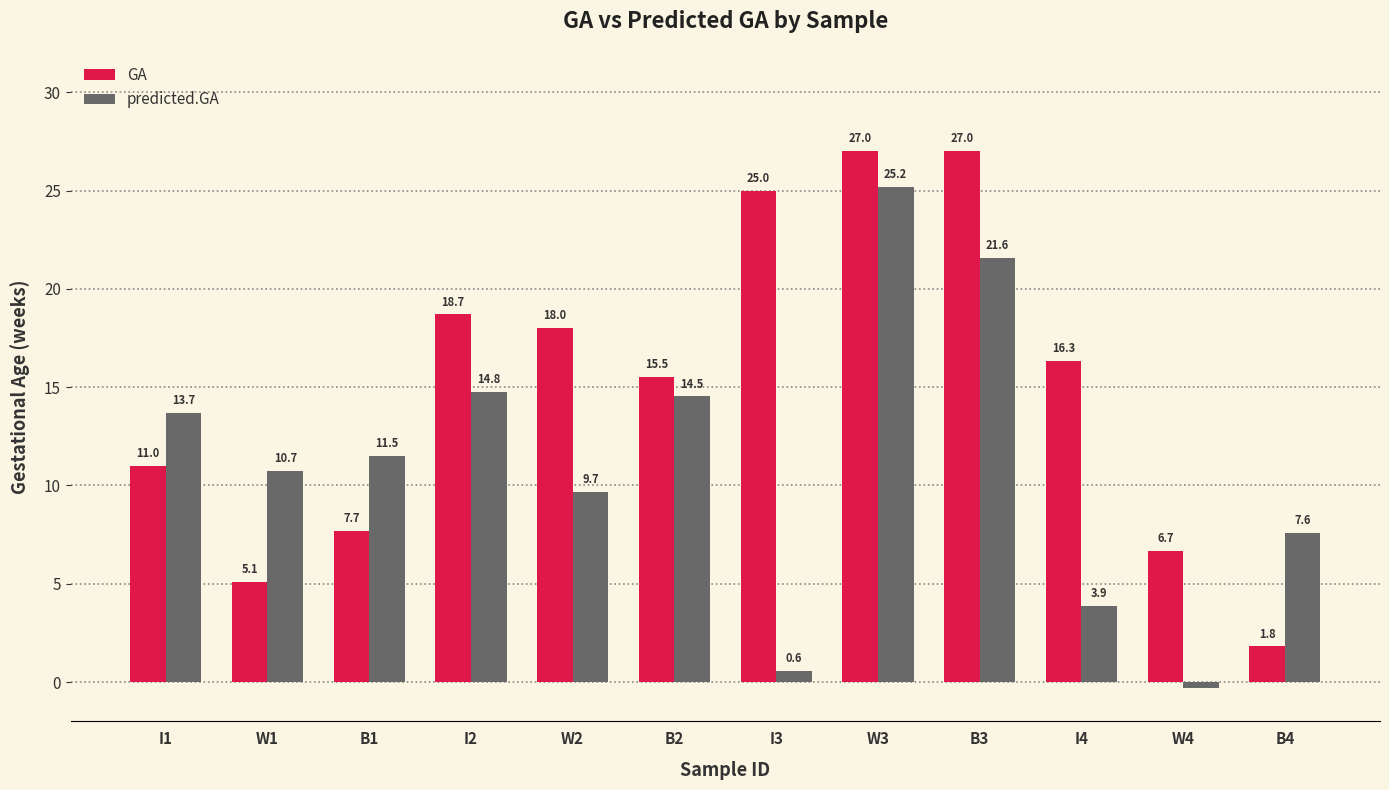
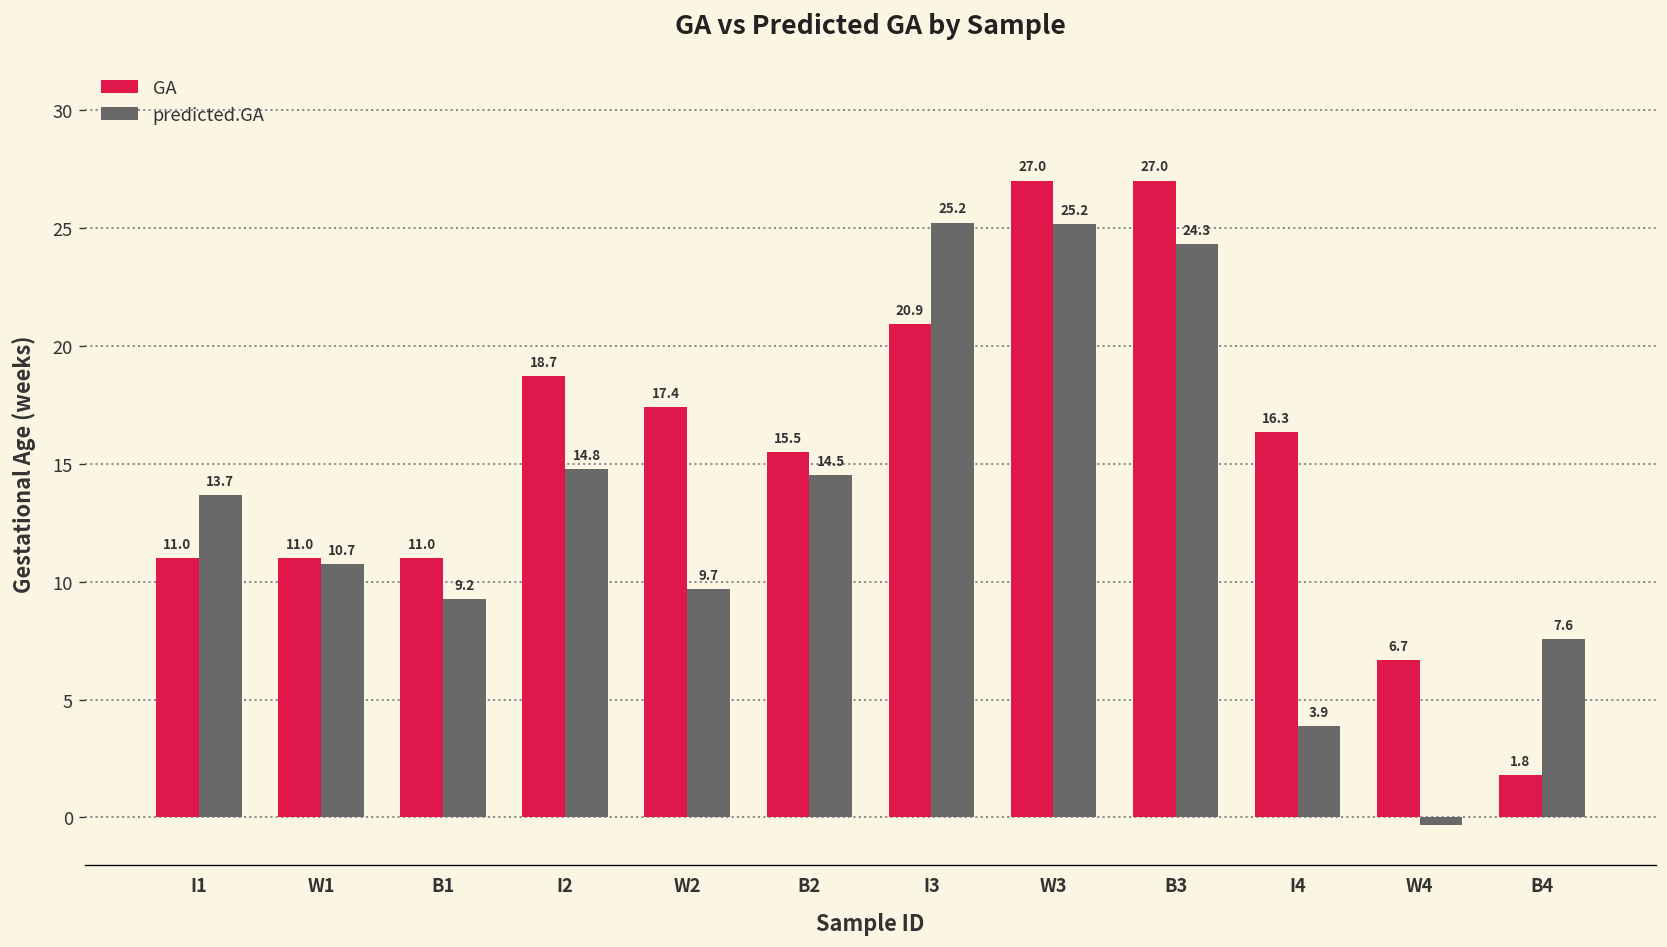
GA, W1: 5.1 -> 11.0
GA, B1: 7.7 -> 11.0
predicted.GA, B1: 11.5 -> 9.2
GA, W2: 18.0 -> 17.4
GA, I3: 25.0 -> 20.9
predicted.GA, I3: 0.6 -> 25.2
predicted.GA, B3: 21.6 -> 24.3
